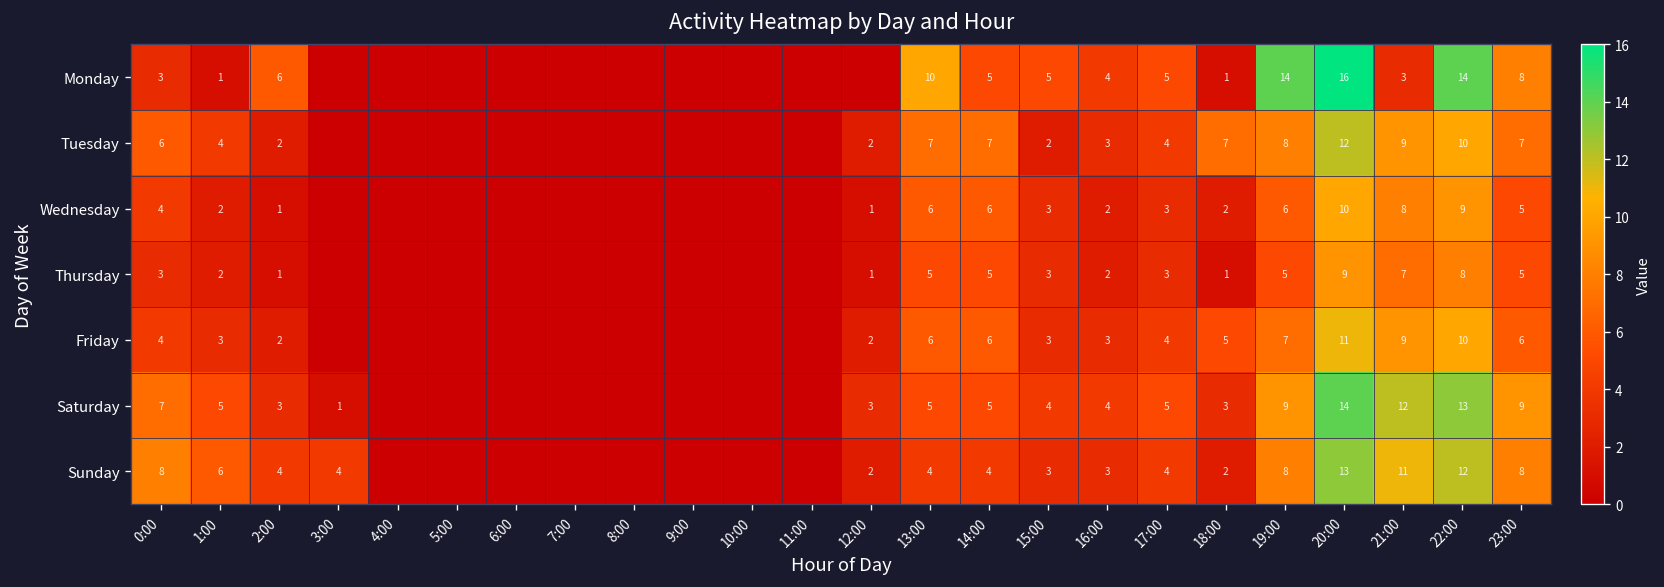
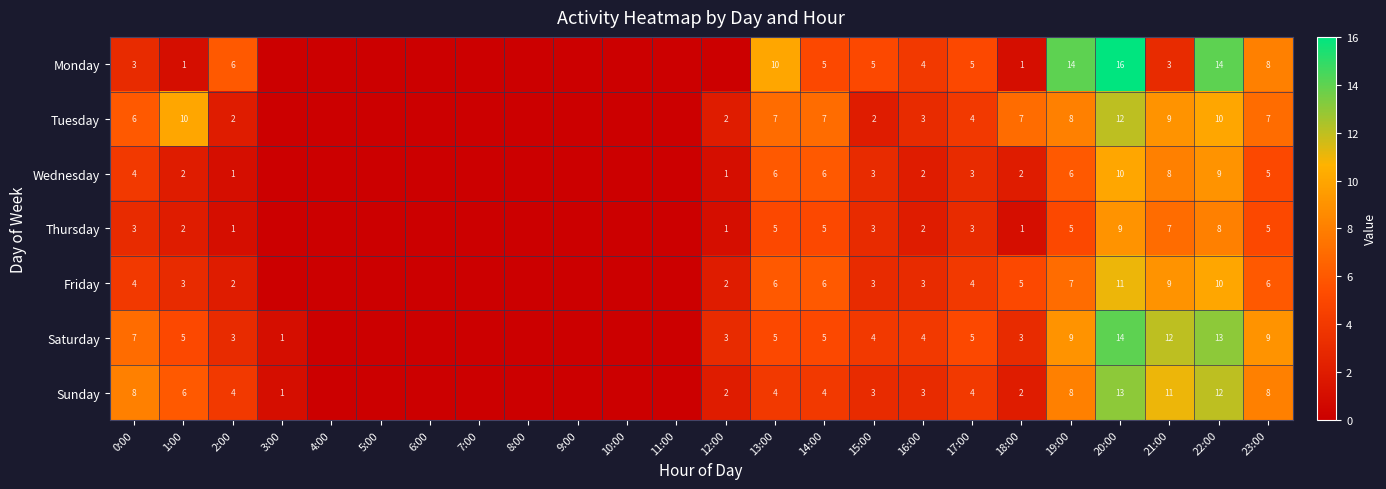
Tuesday, 1:00: 4 -> 10
Sunday, 3:00: 4 -> 1
